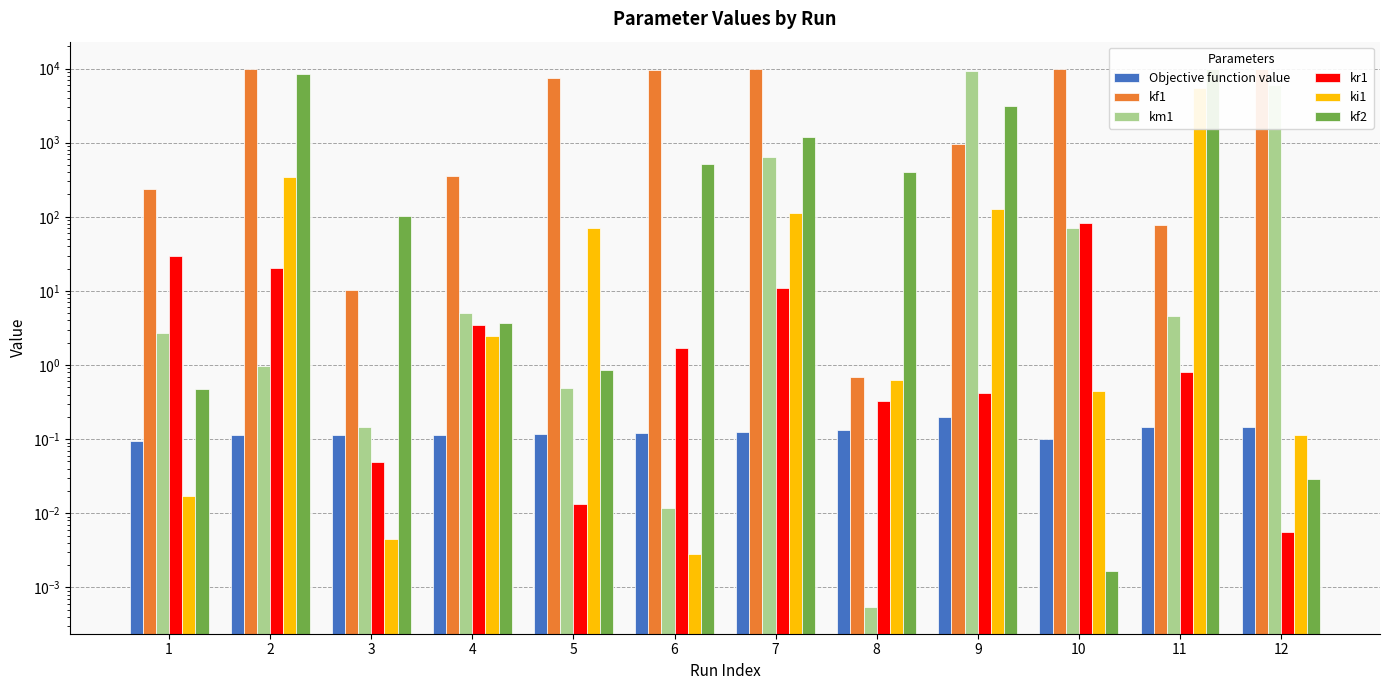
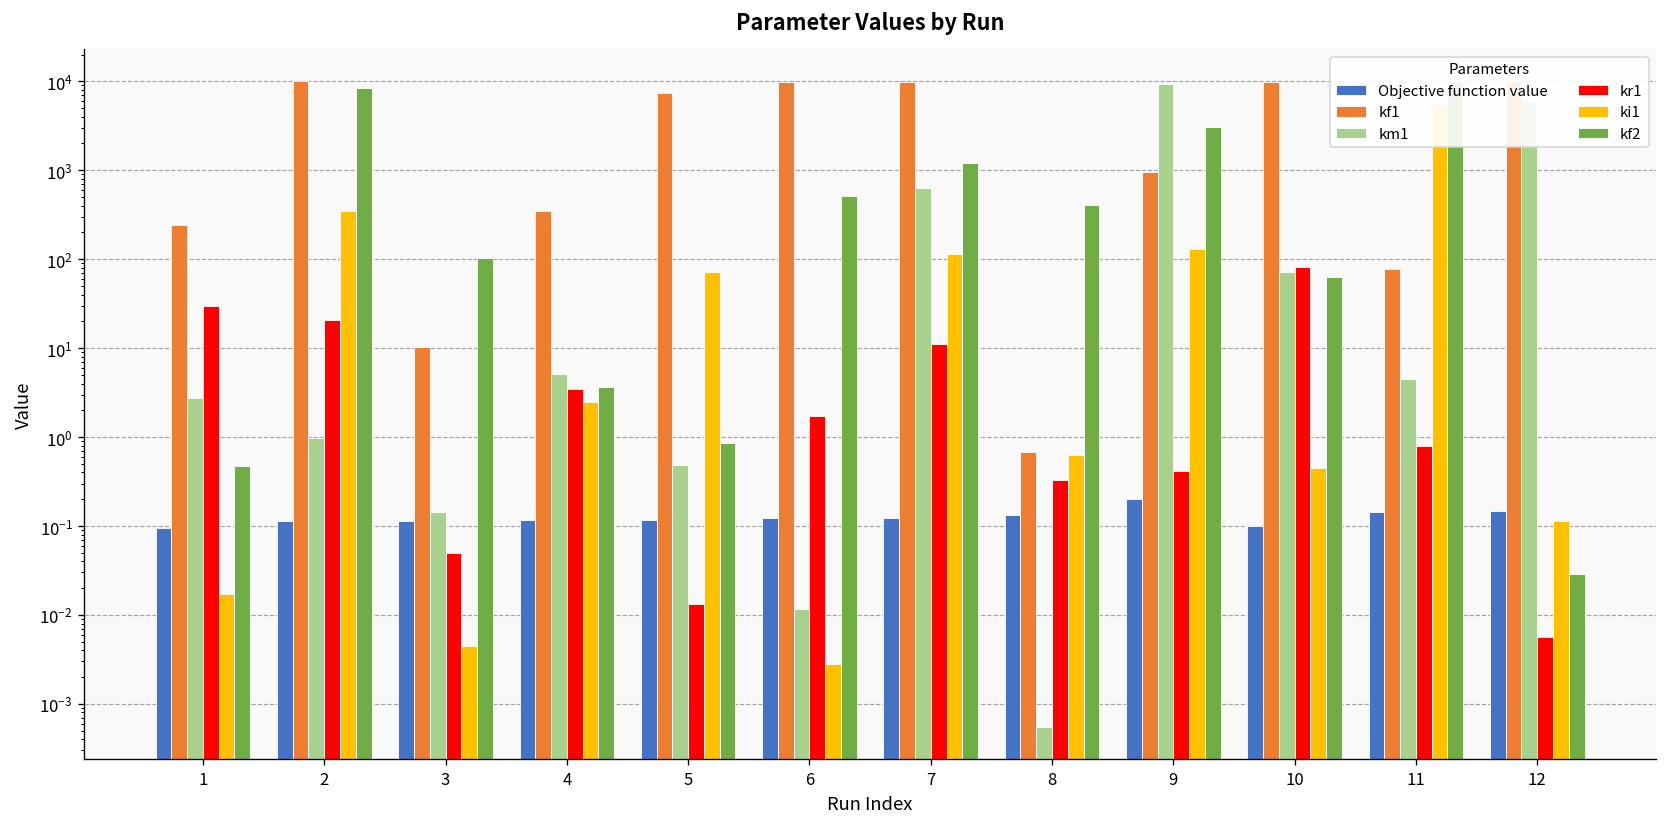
kf2, 10: 0.0017 -> 60
